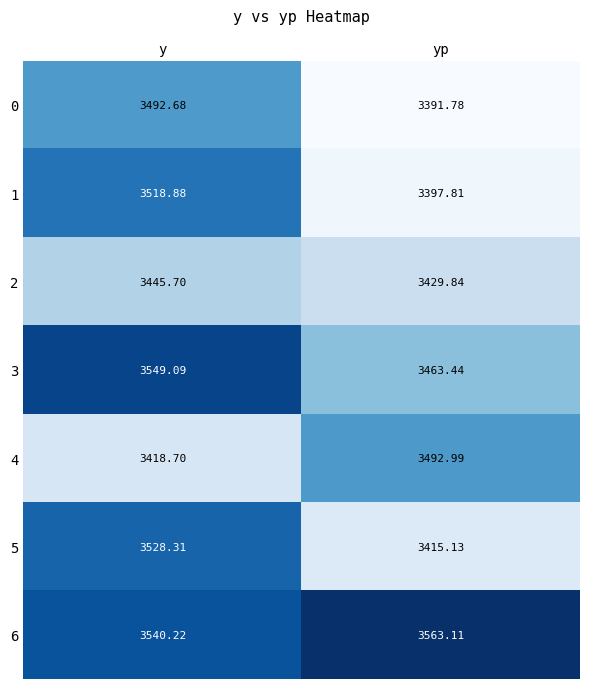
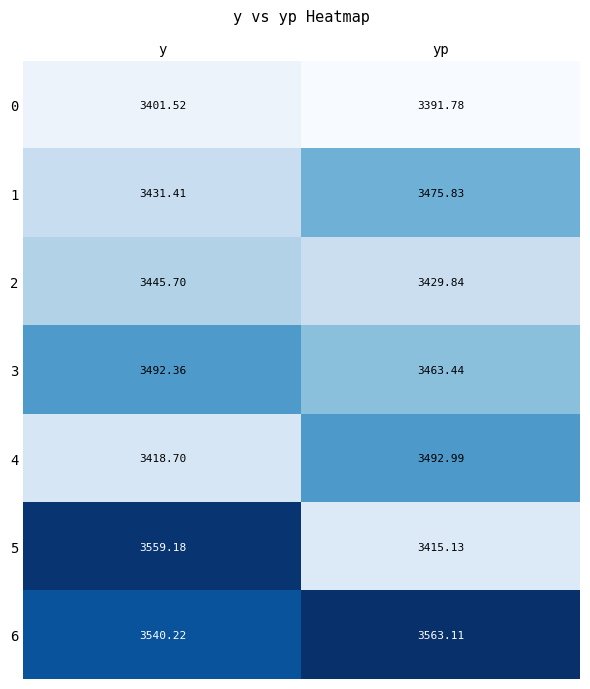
0, y: 3492.68 -> 3401.52
1, y: 3518.88 -> 3431.41
1, yp: 3397.81 -> 3475.83
3, y: 3549.09 -> 3492.36
5, y: 3528.31 -> 3559.18
